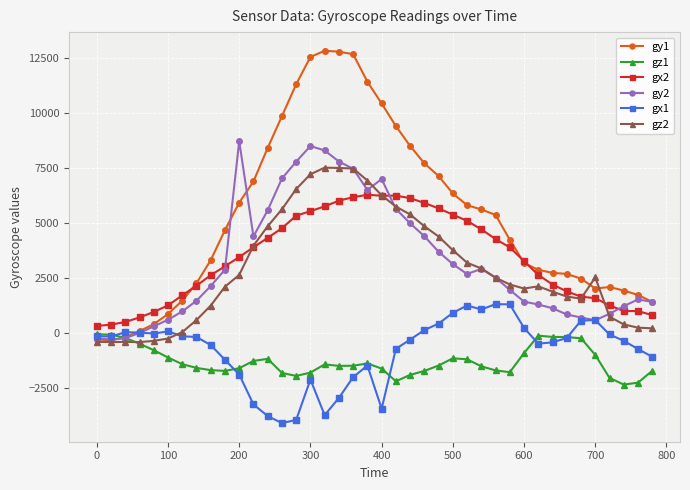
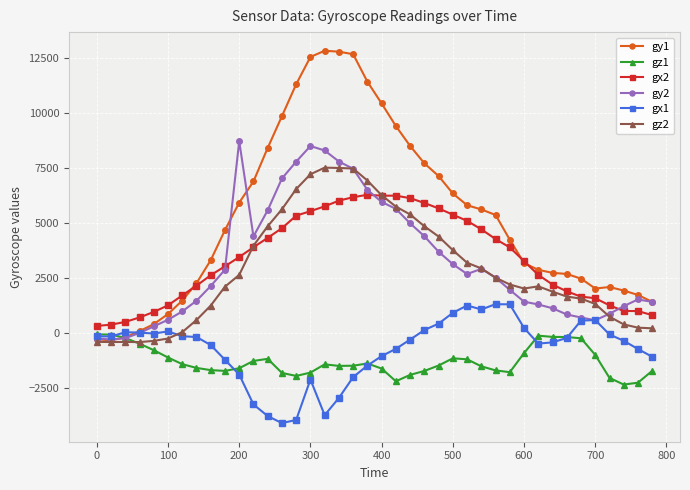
gy2, 400: 7000 -> 6000
gx1, 400: -3400 -> -1000
gz2, 700: 2500 -> 1300
